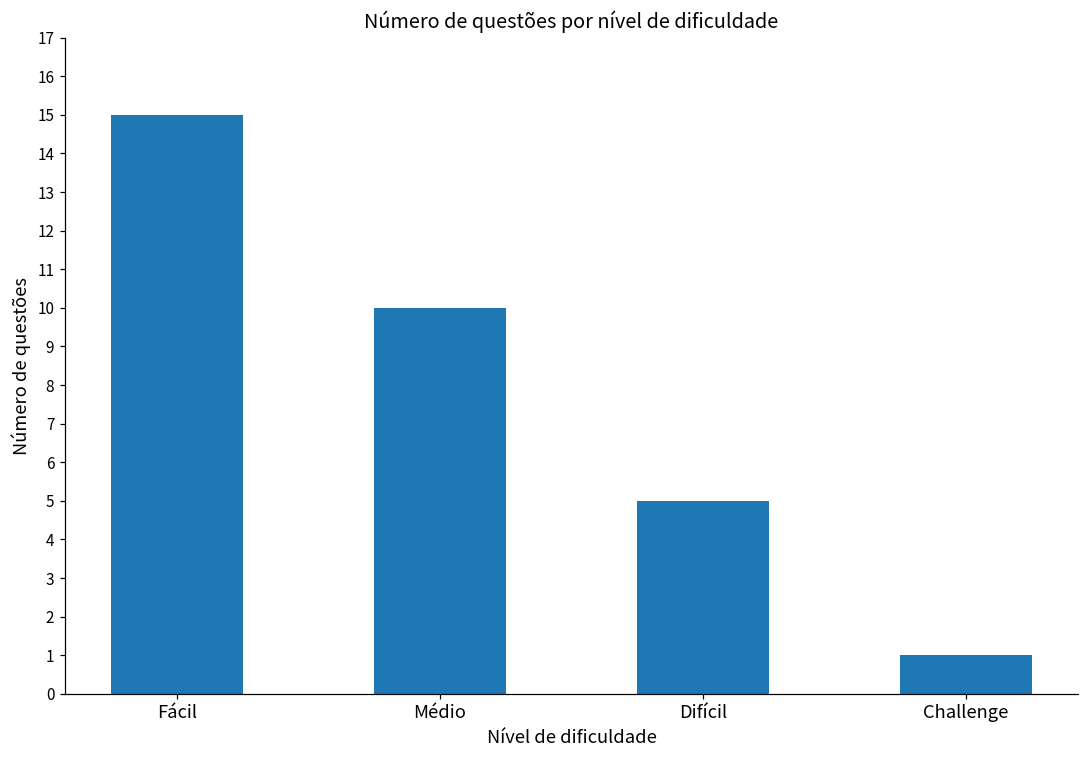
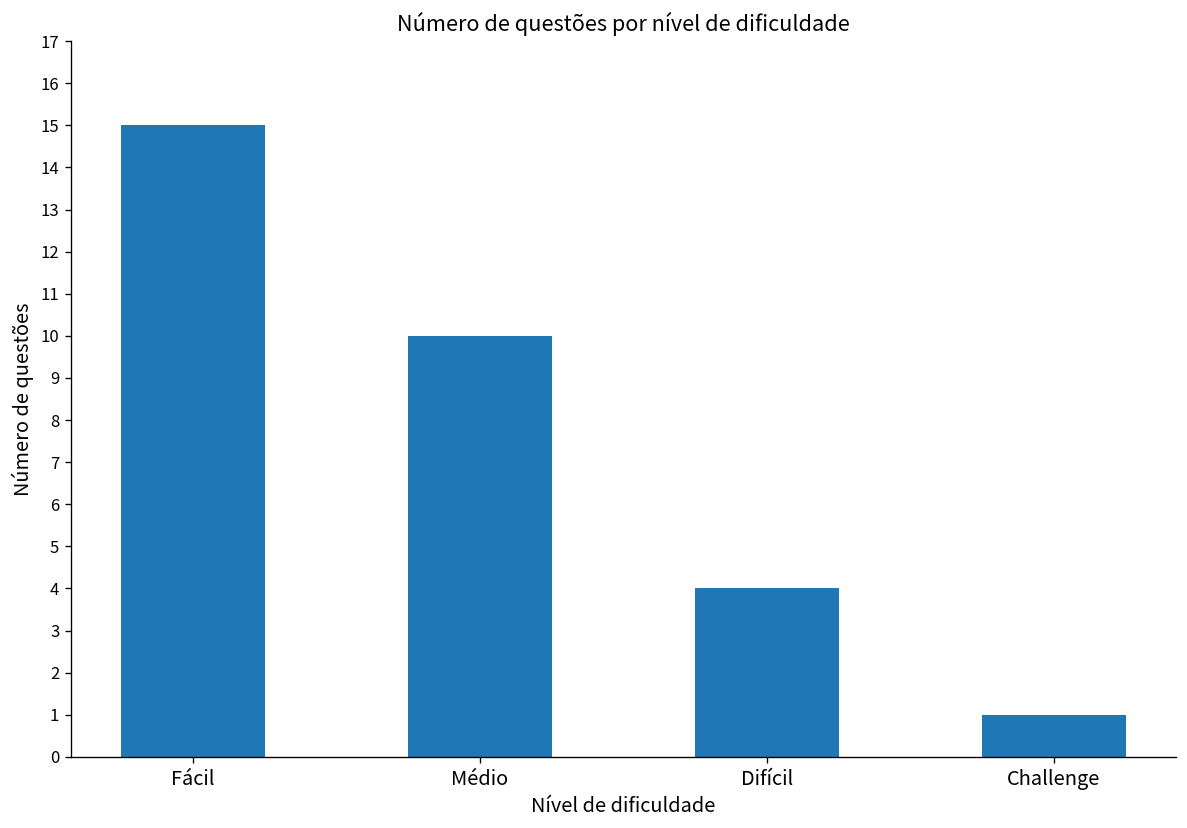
Difícil: 5 -> 4
